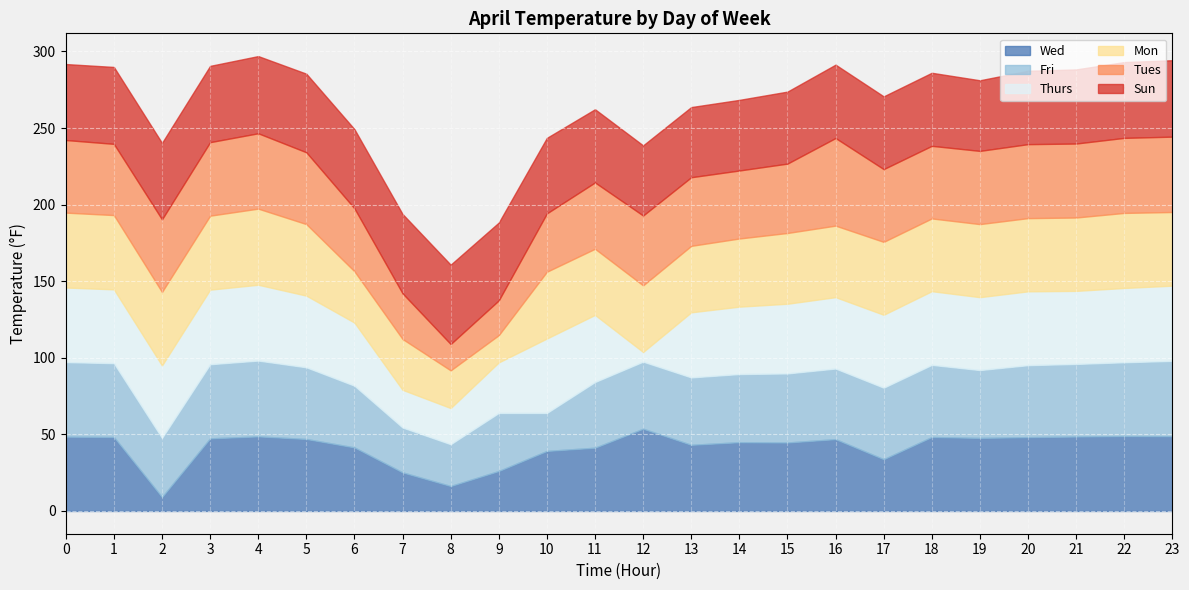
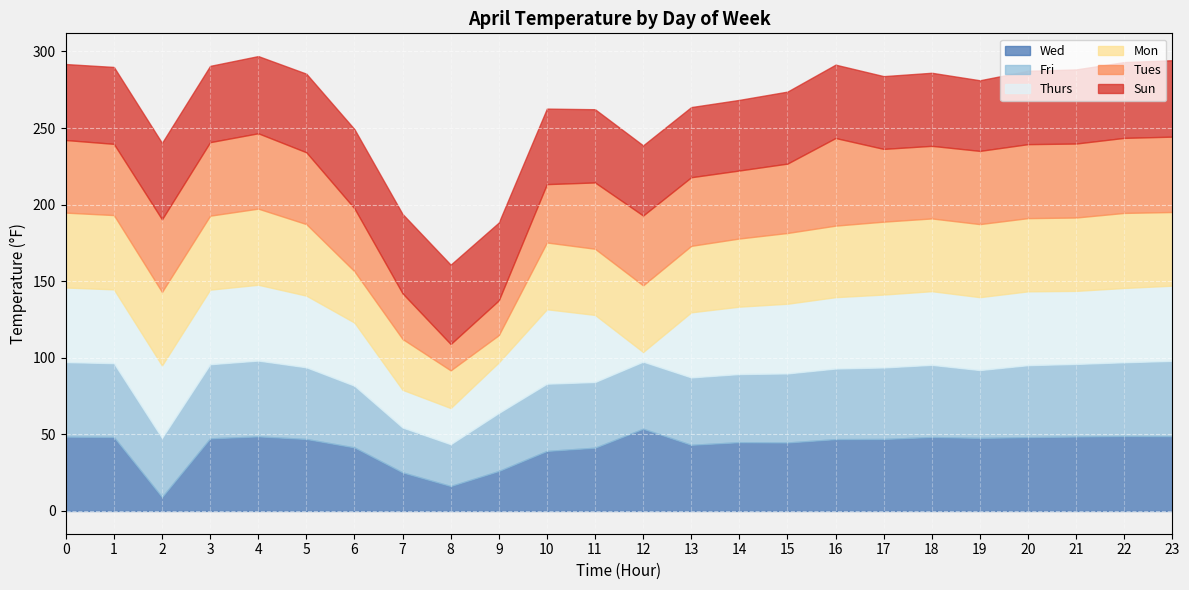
Fri, 10: 25 -> 44
Wed, 17: 34 -> 47
